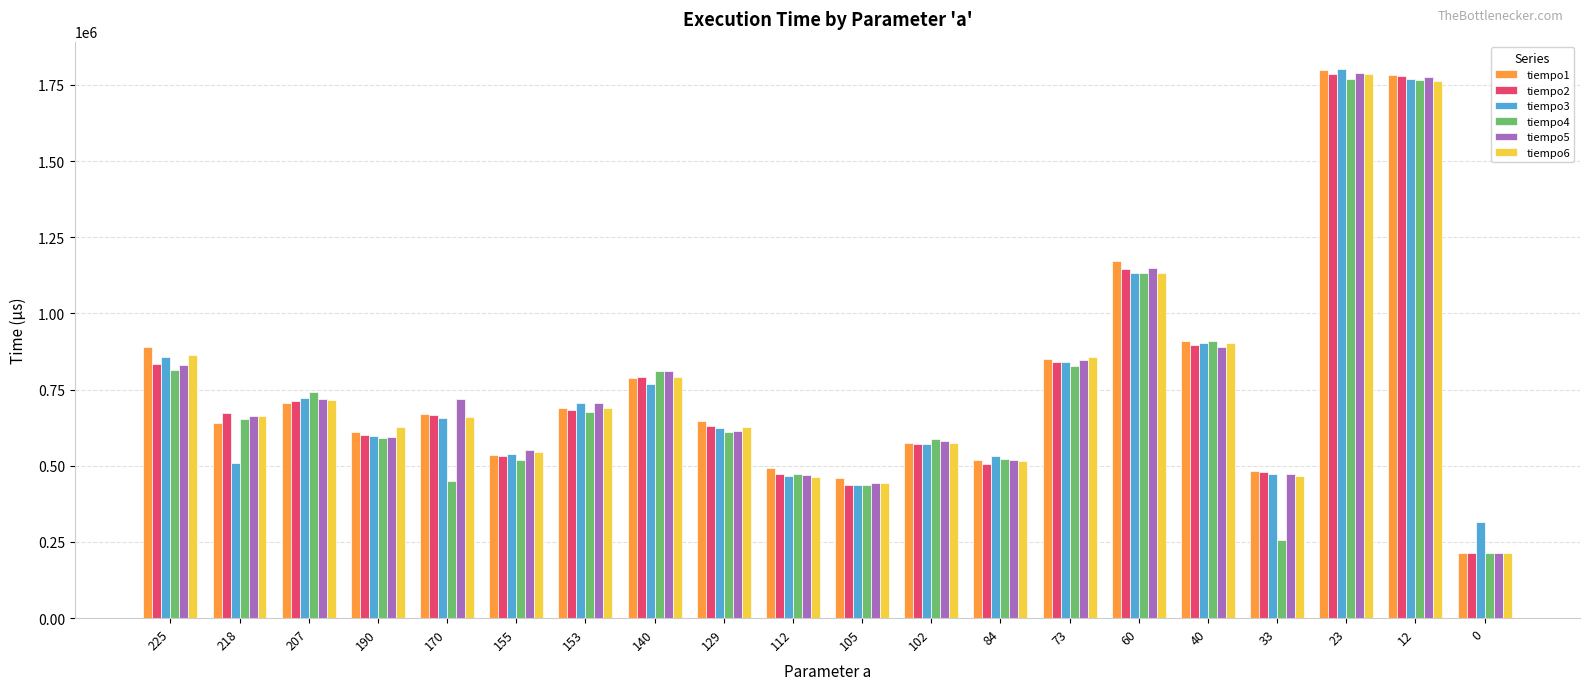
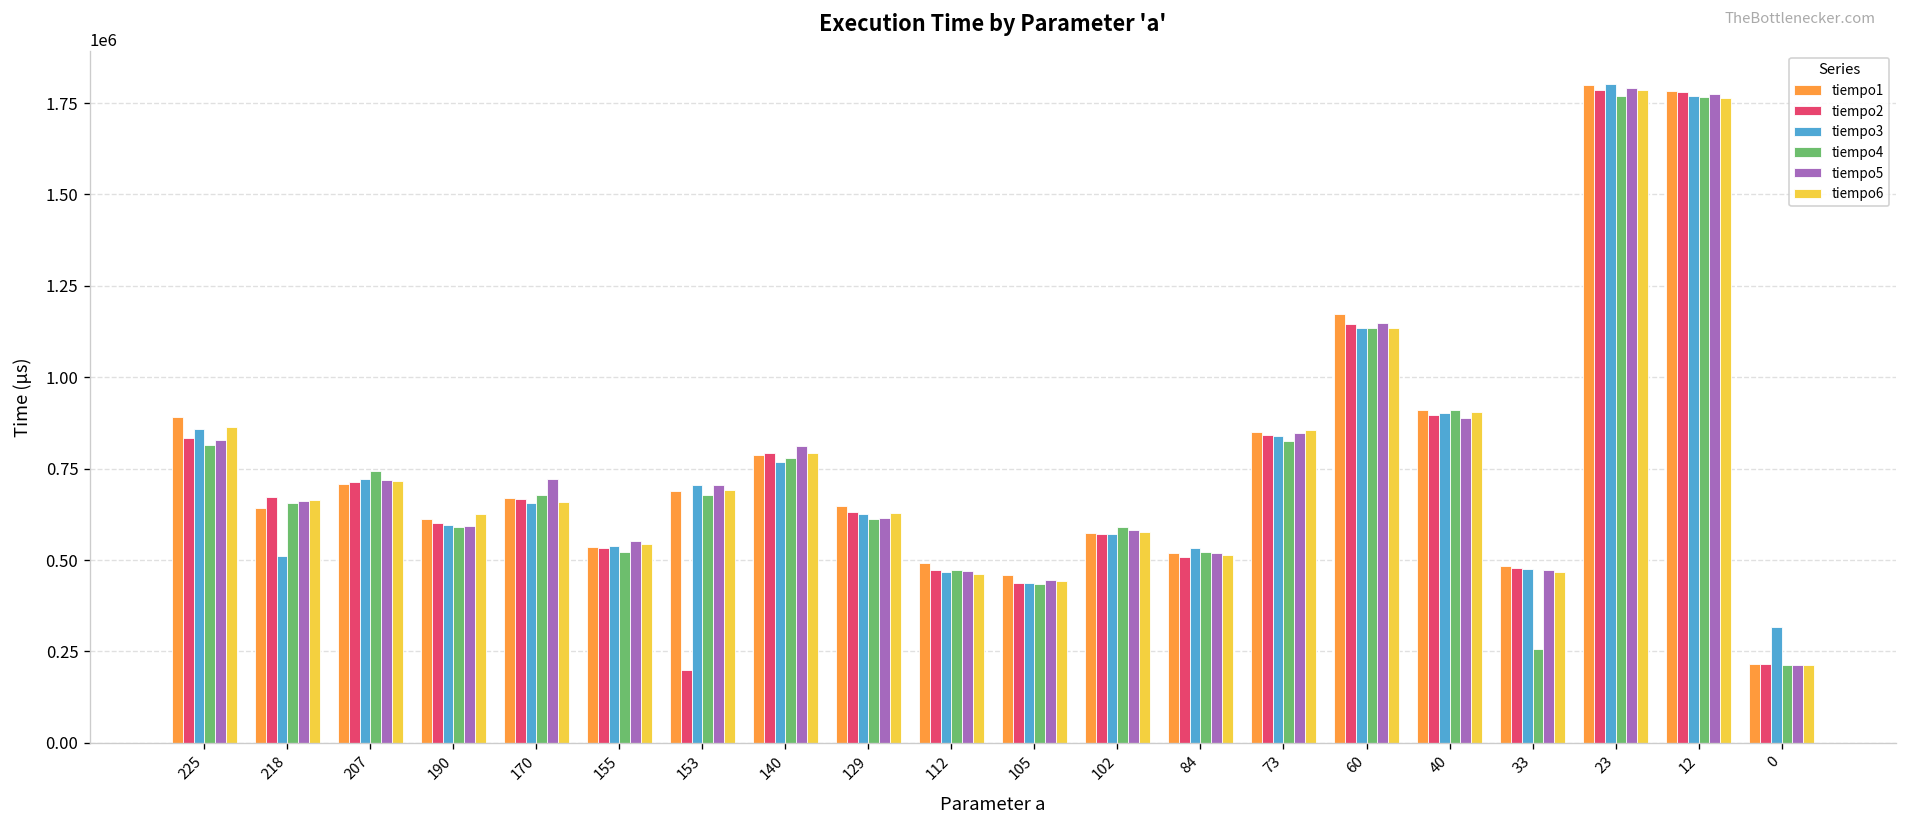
tiempo4, 170: 450000 -> 680000
tiempo2, 153: 680000 -> 200000
tiempo4, 140: 810000 -> 780000
